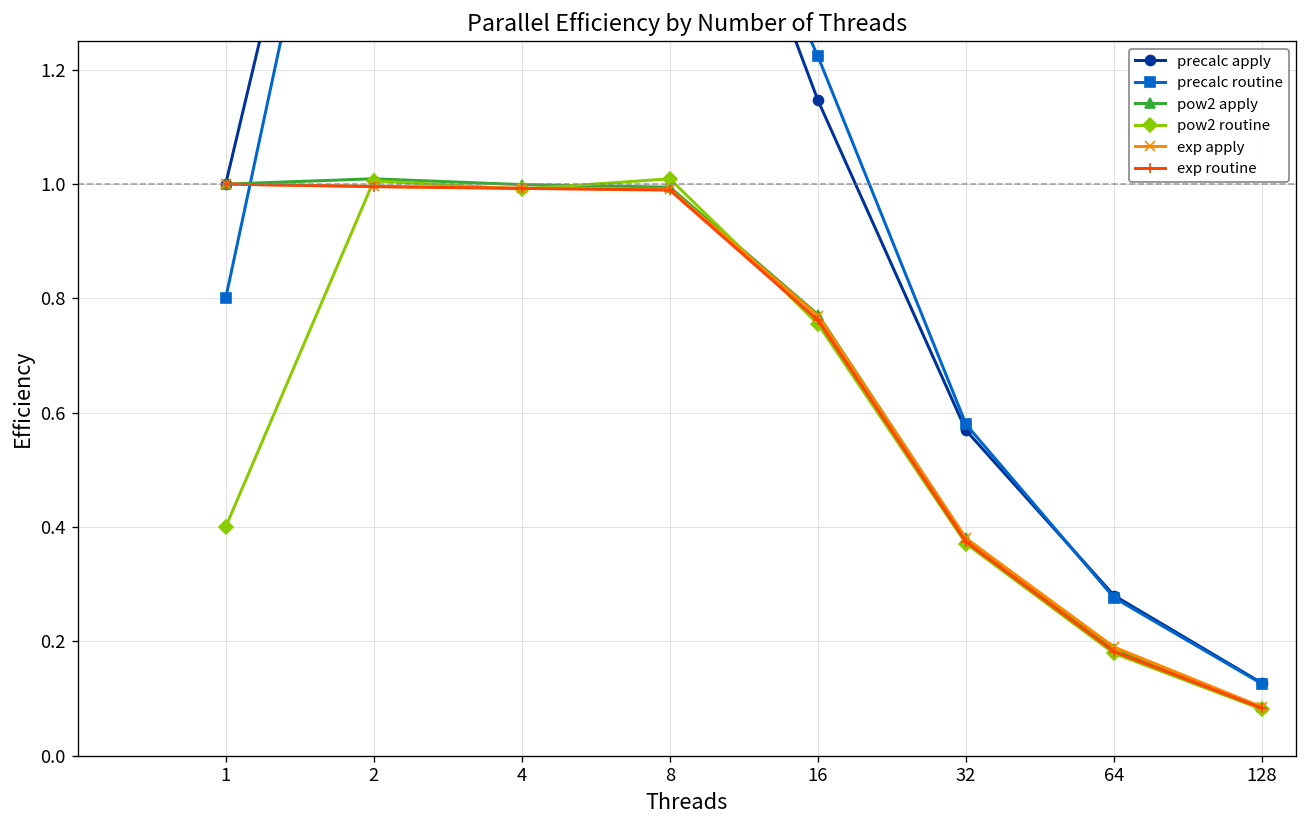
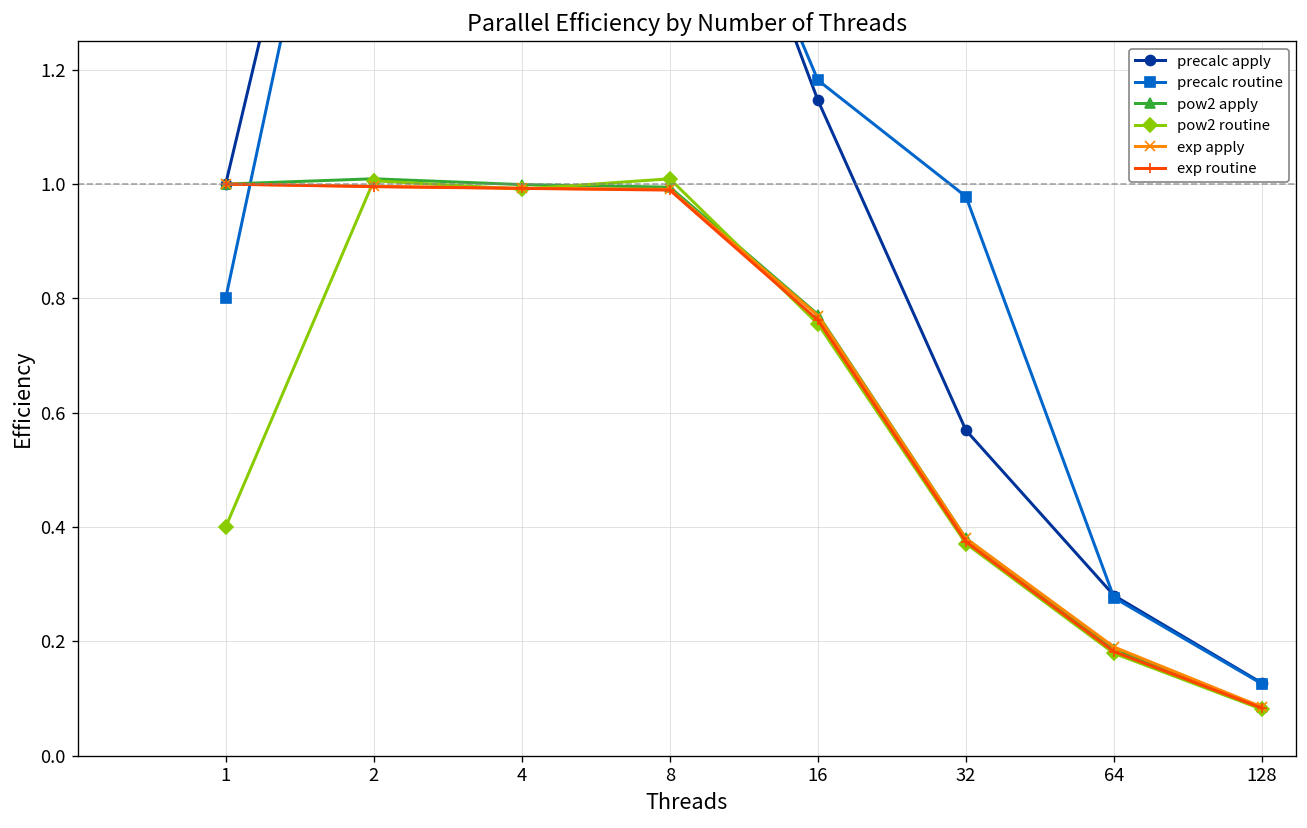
precalc routine, 16: 1.22 -> 1.18
precalc routine, 32: 0.58 -> 0.98
